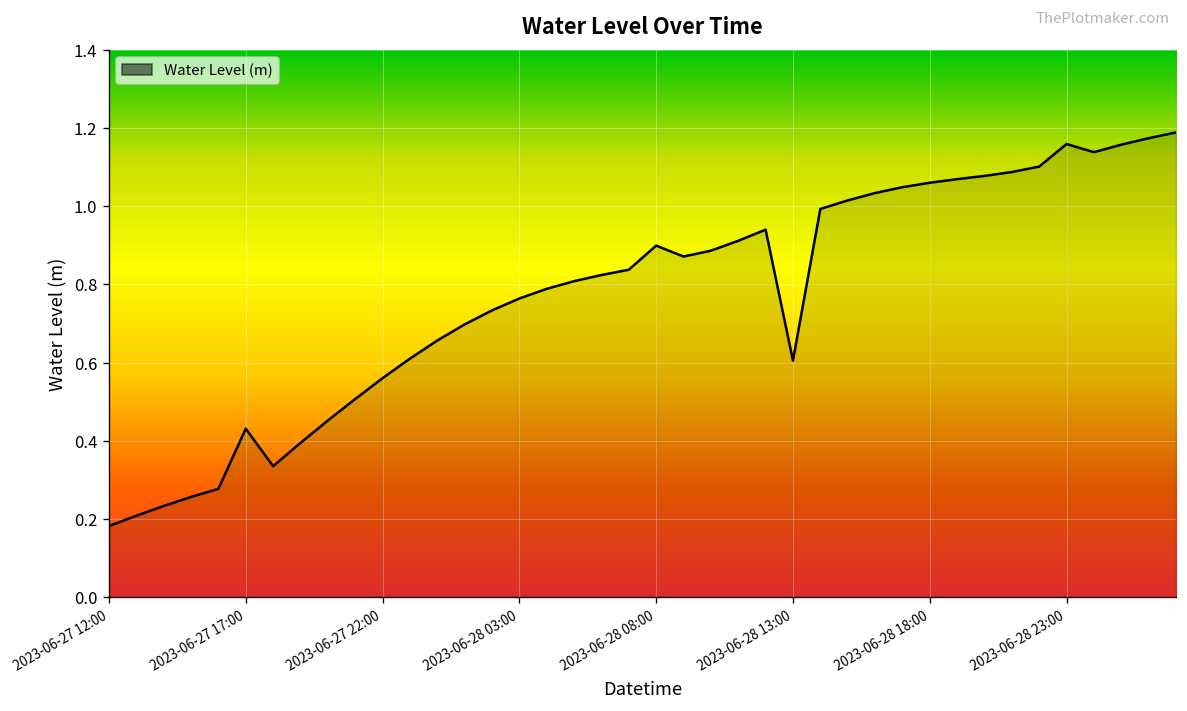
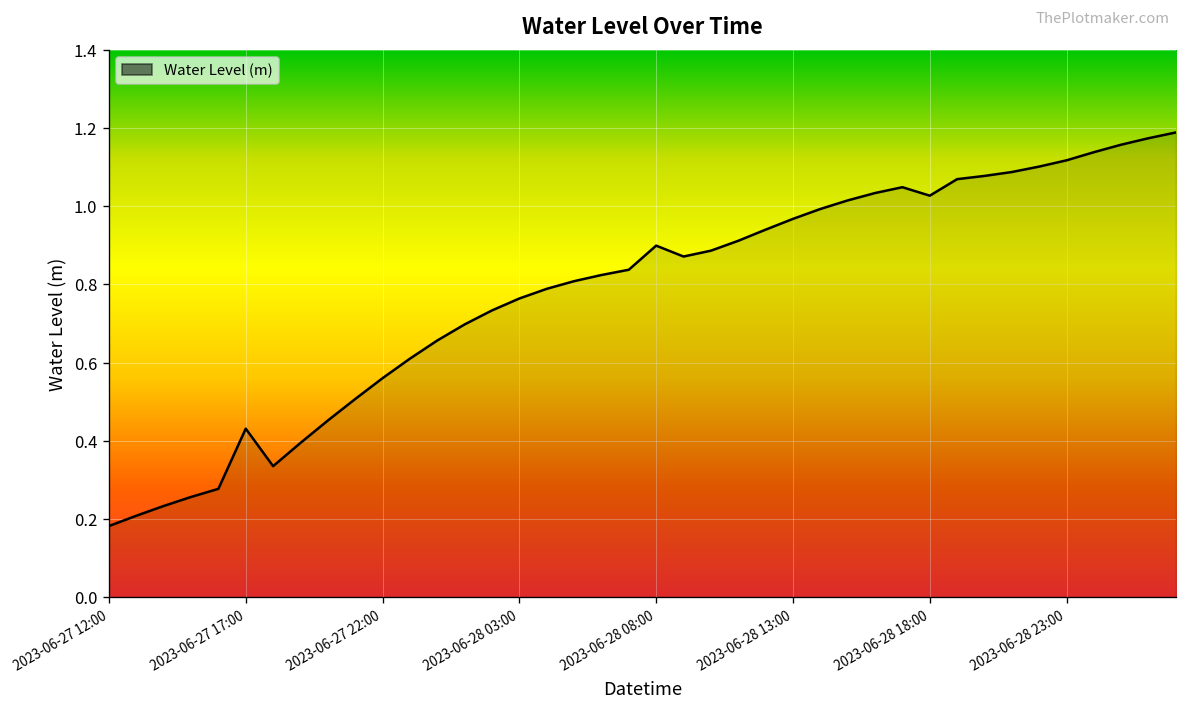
2023-06-28 13:00: 0.61 -> 0.97
2023-06-28 18:00: 1.06 -> 1.03
2023-06-28 23:00: 1.16 -> 1.12
